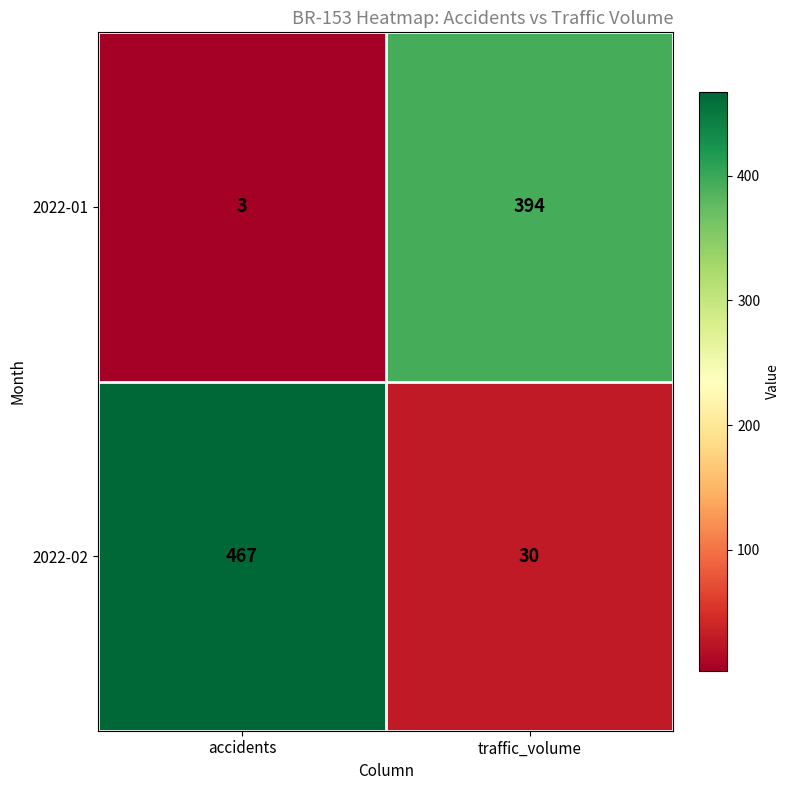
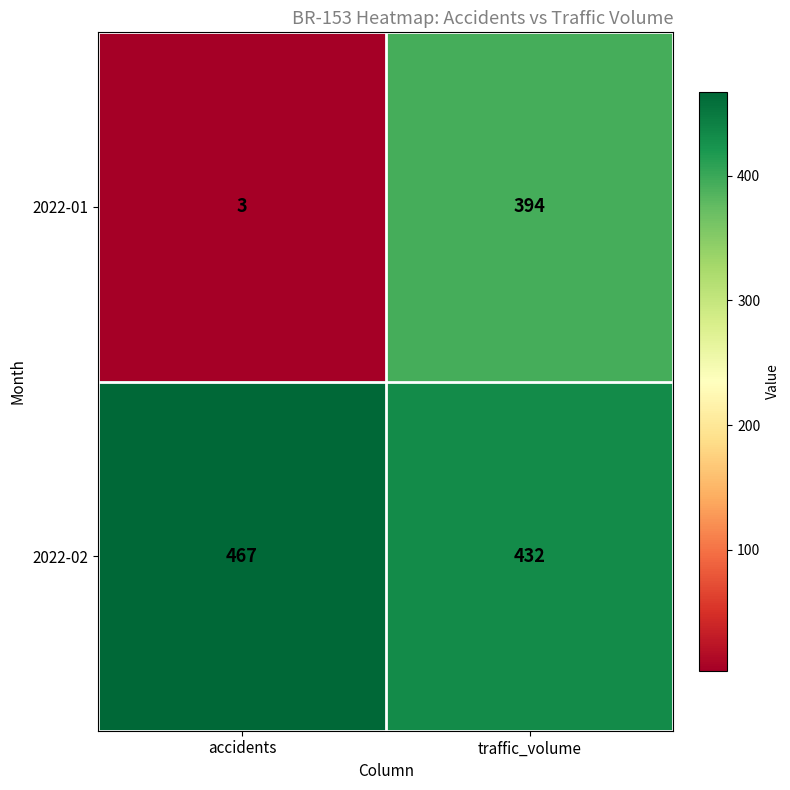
2022-02, traffic_volume: 30 -> 432
